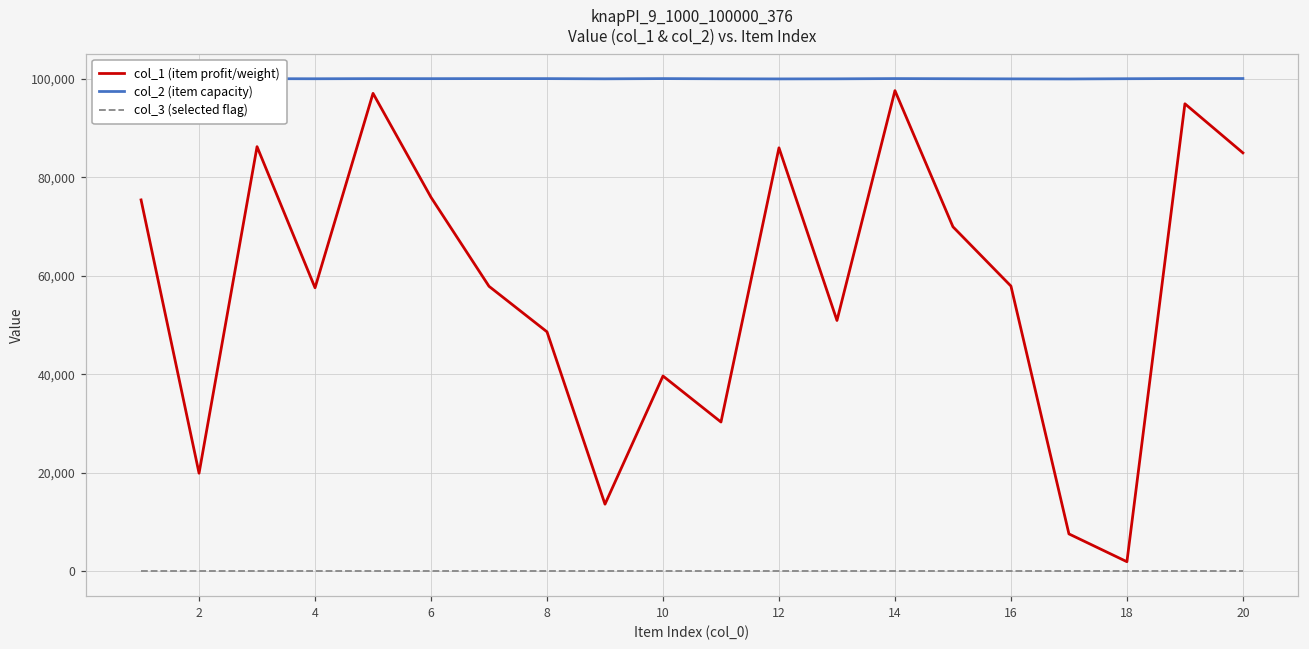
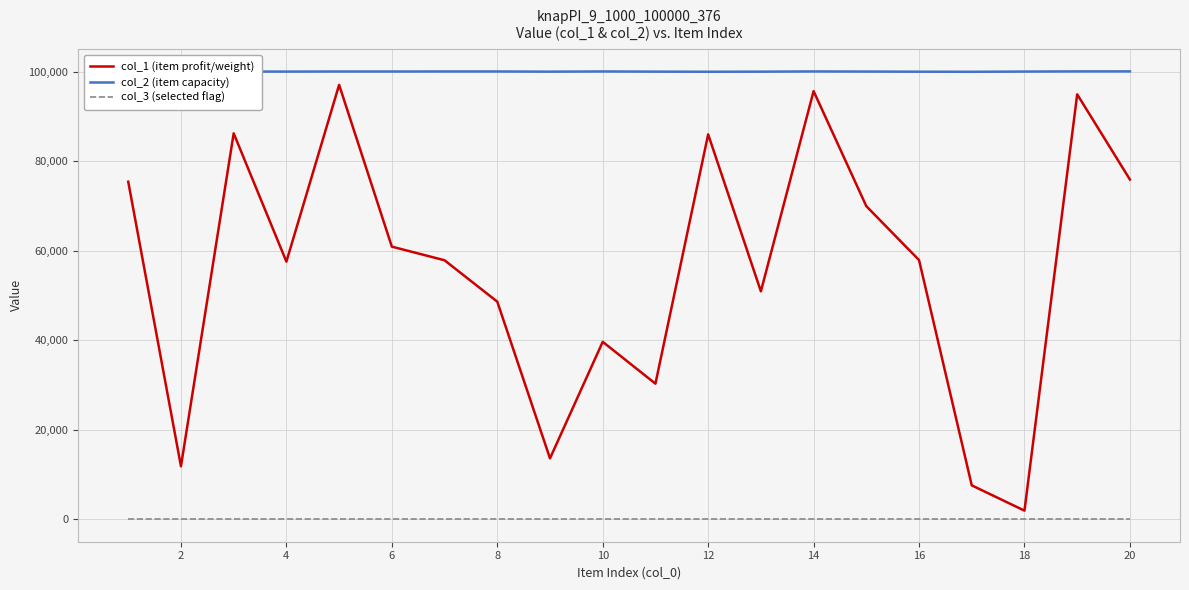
col_1 (item profit/weight), 2: 20,000 -> 12,000
col_1 (item profit/weight), 6: 76,000 -> 61,000
col_1 (item profit/weight), 14: 98,000 -> 96,000
col_1 (item profit/weight), 20: 85,000 -> 76,000
